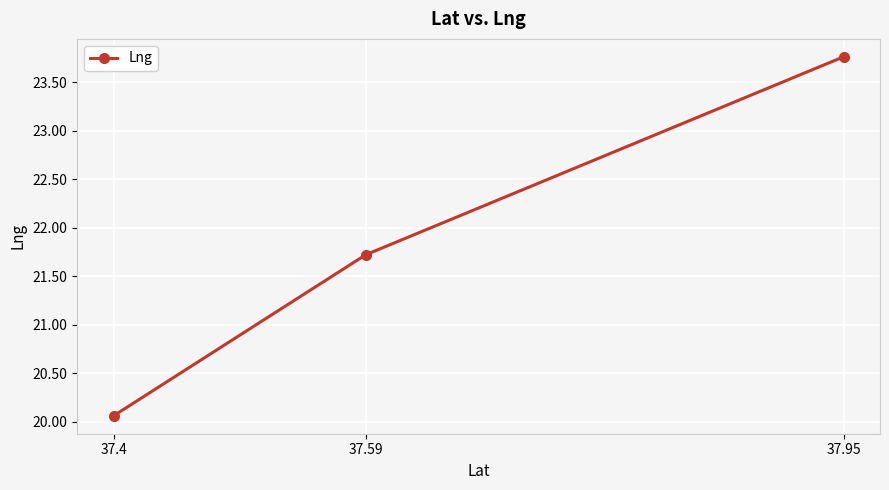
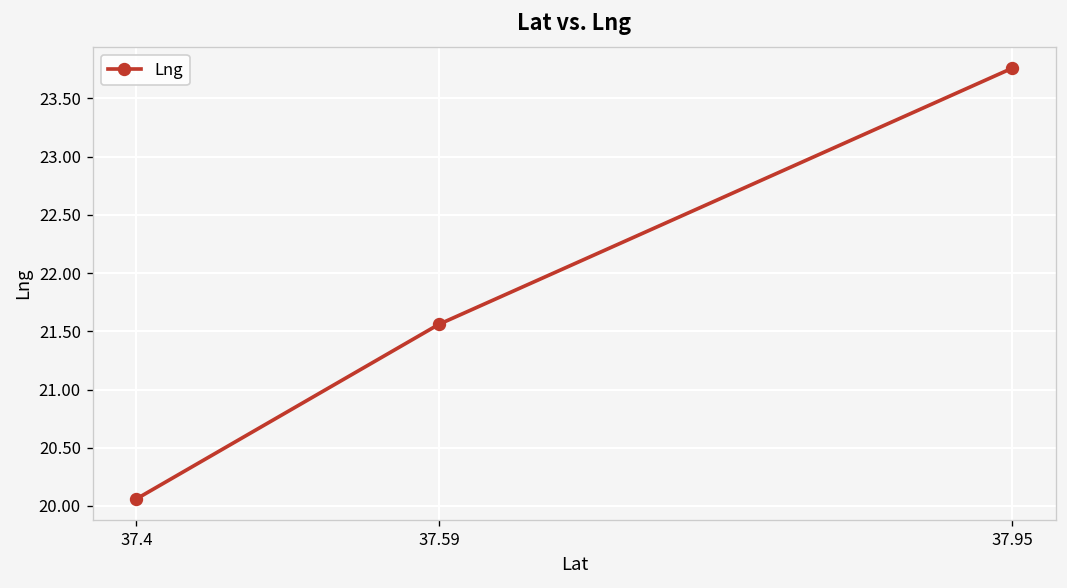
37.59: 21.7 -> 21.6
